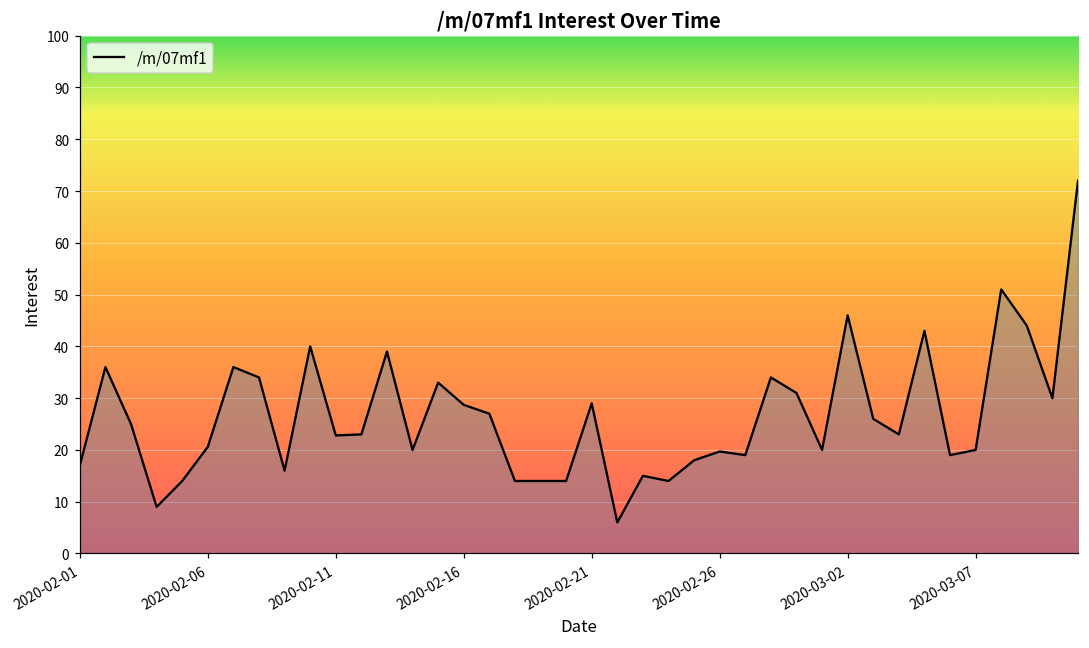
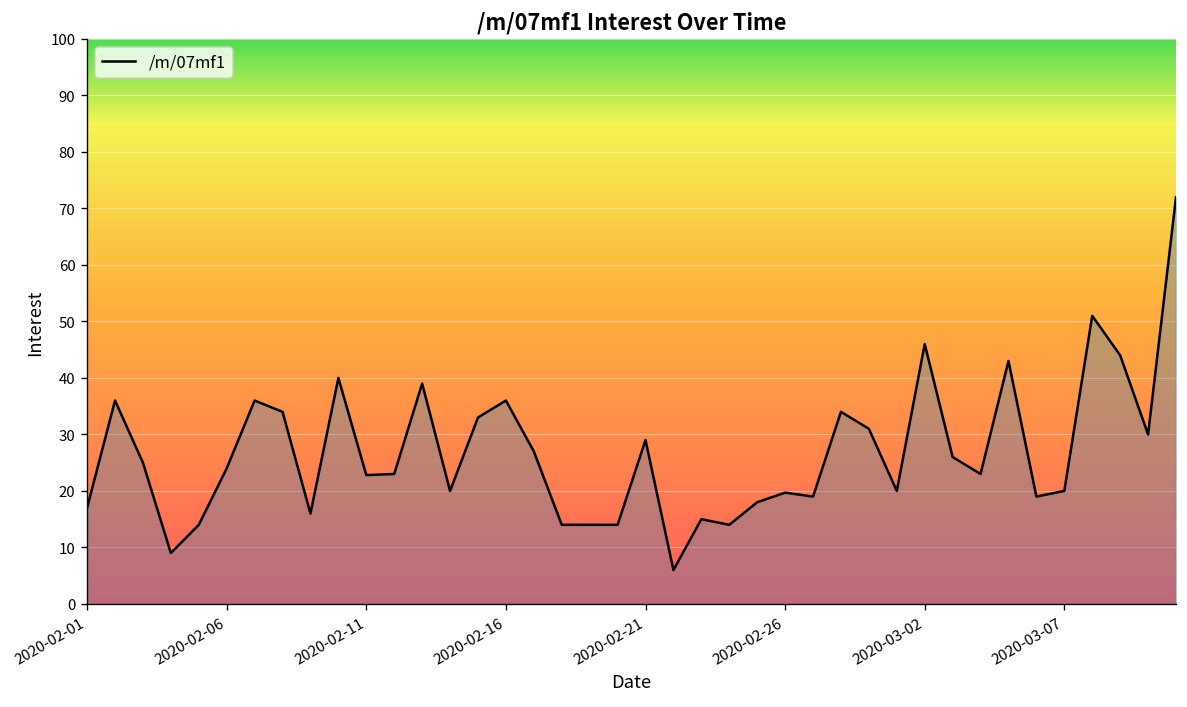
2020-02-06: 21 -> 24
2020-02-16: 29 -> 36
